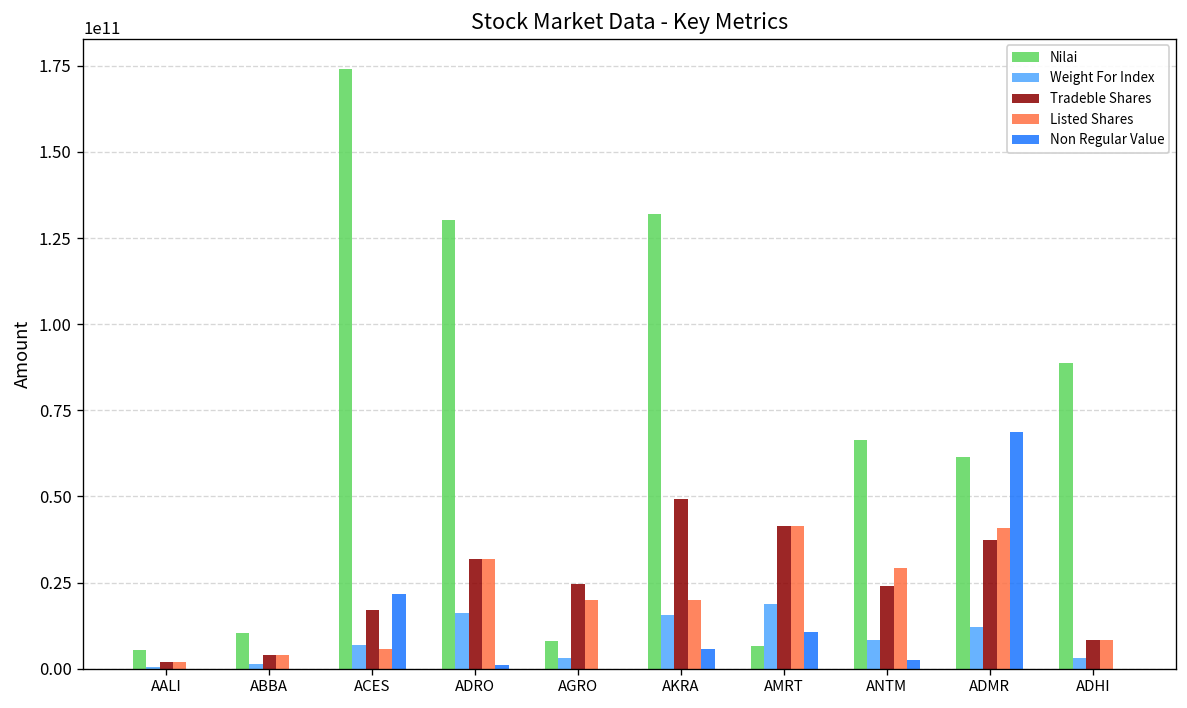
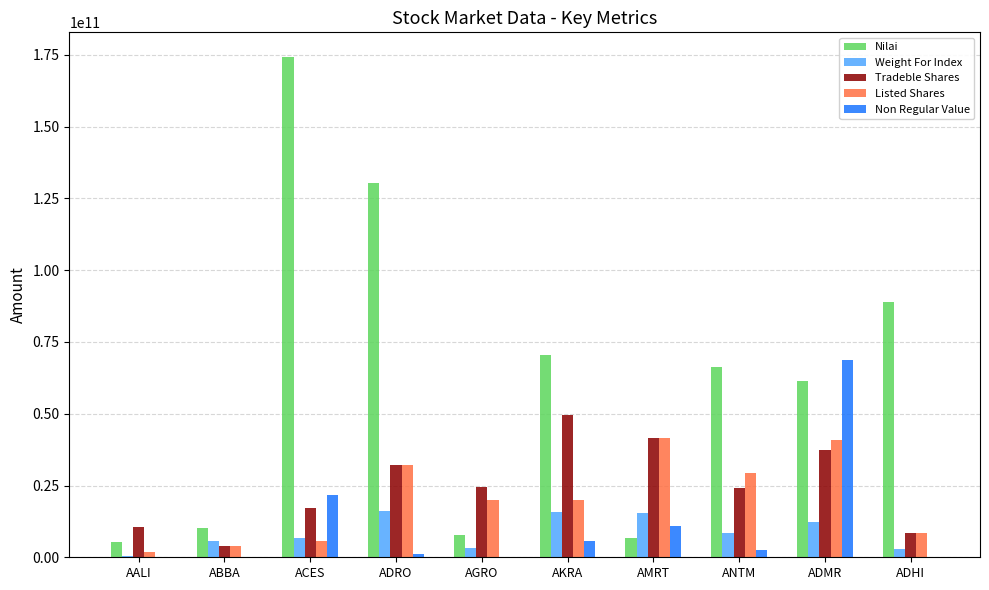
Tradeble Shares, AALI: 2000000000 -> 11000000000
Weight For Index, ABBA: 1000000000 -> 6000000000
Nilai, AKRA: 132000000000 -> 71000000000
Weight For Index, AMRT: 19000000000 -> 15000000000
